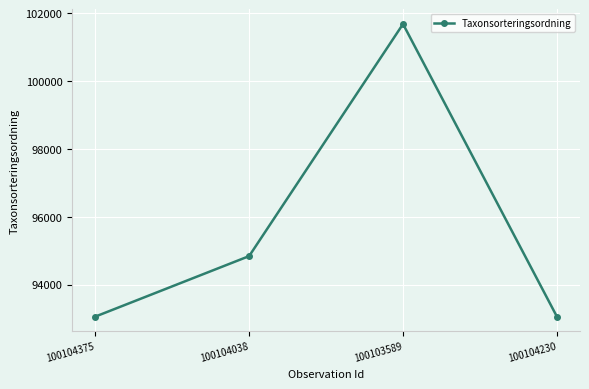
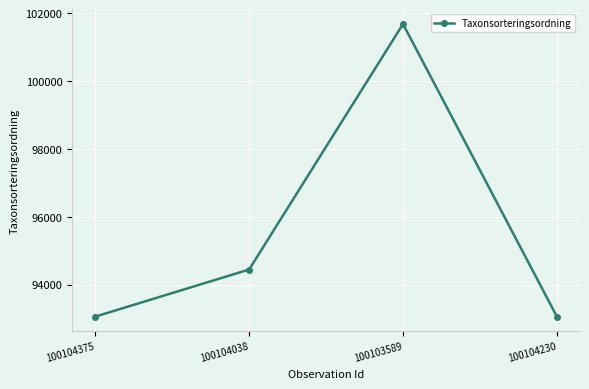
100104038: 94800 -> 94400
